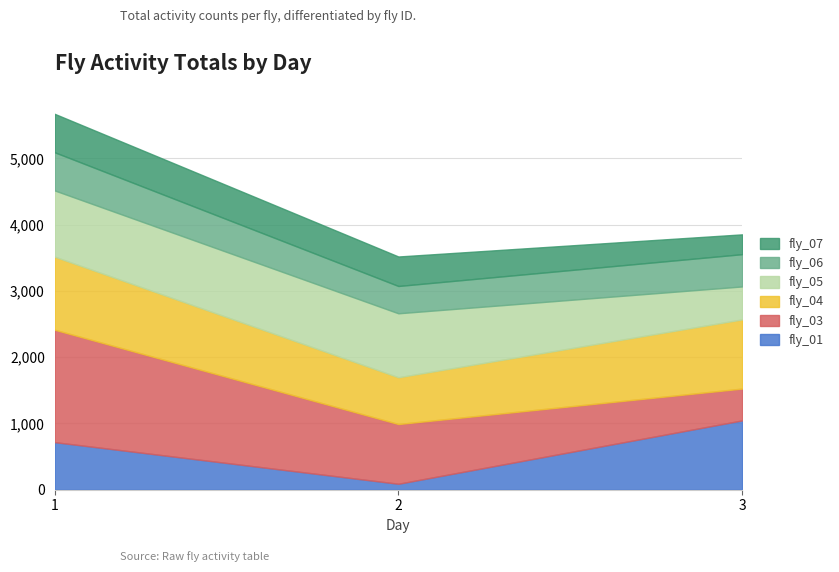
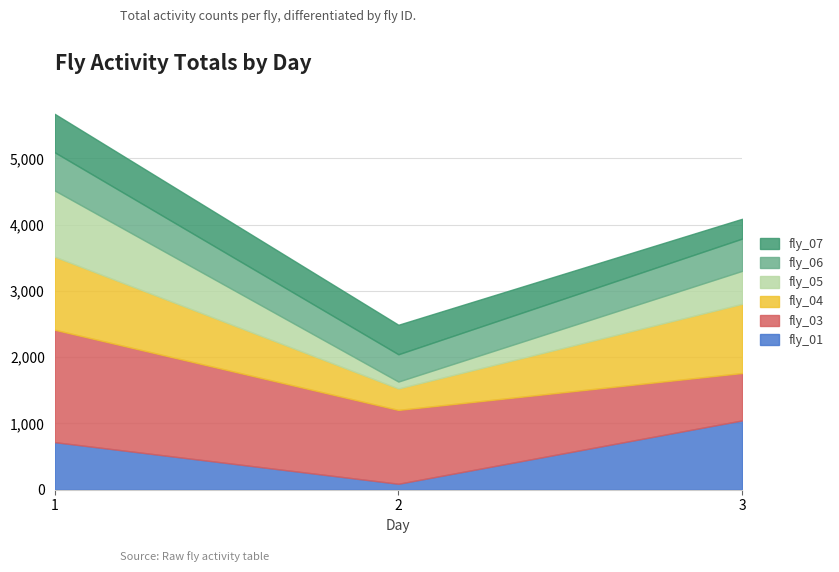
fly_03, 2: 900 -> 1,100
fly_04, 2: 700 -> 300
fly_05, 2: 1,000 -> 100
fly_03, 3: 500 -> 700
